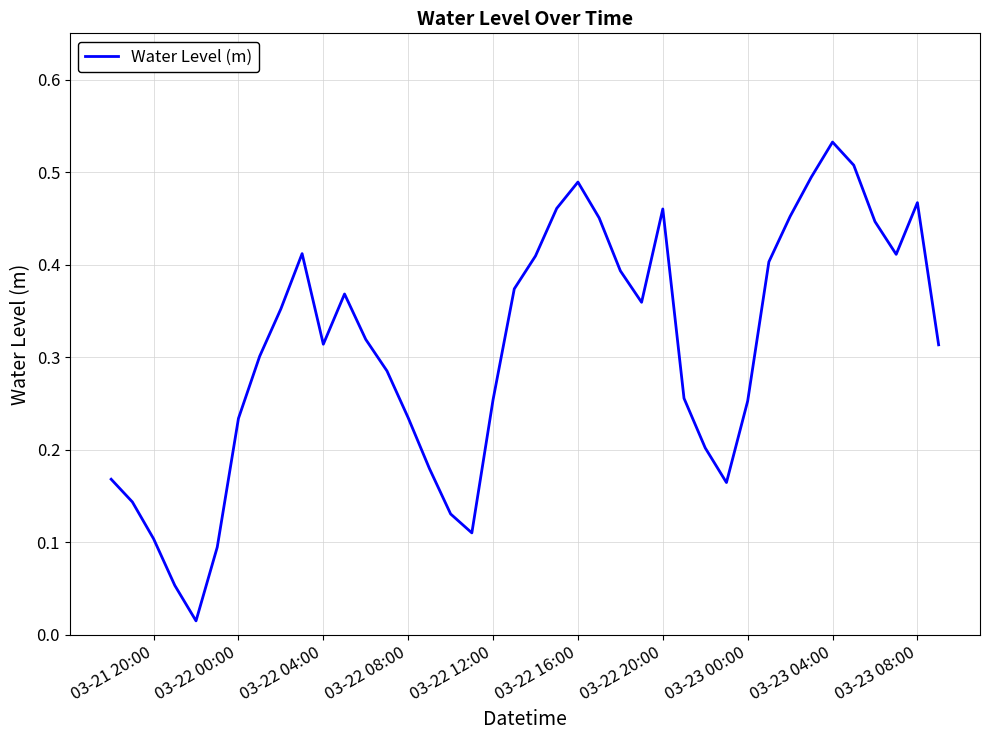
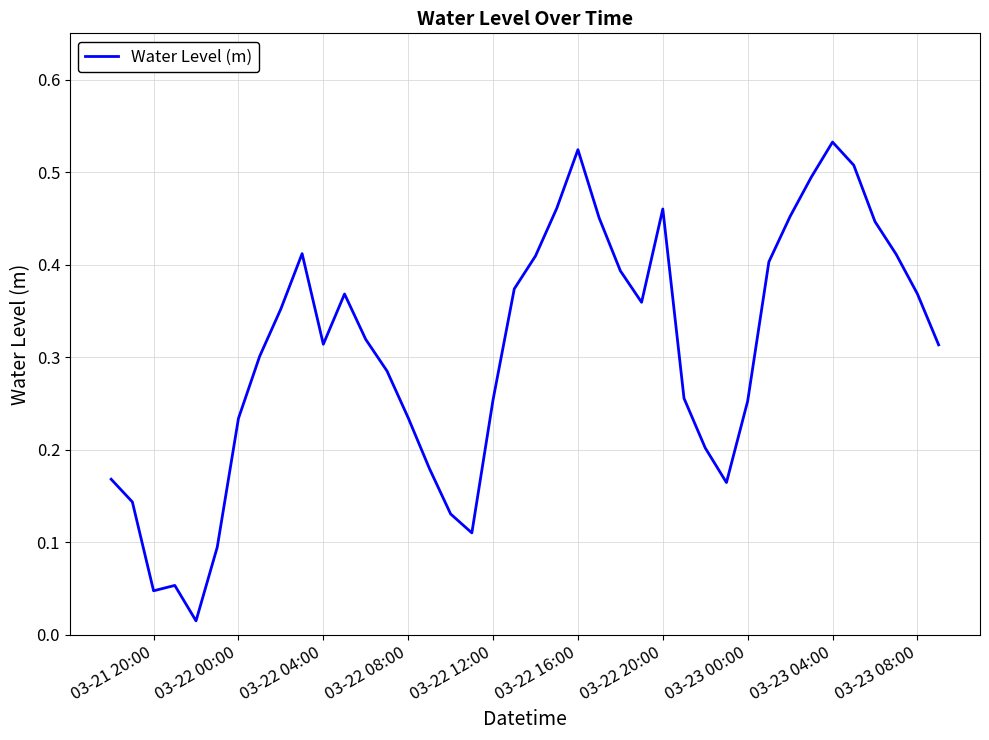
03-21 20:00: 0.10 -> 0.05
03-22 16:00: 0.49 -> 0.52
03-23 08:00: 0.47 -> 0.37
